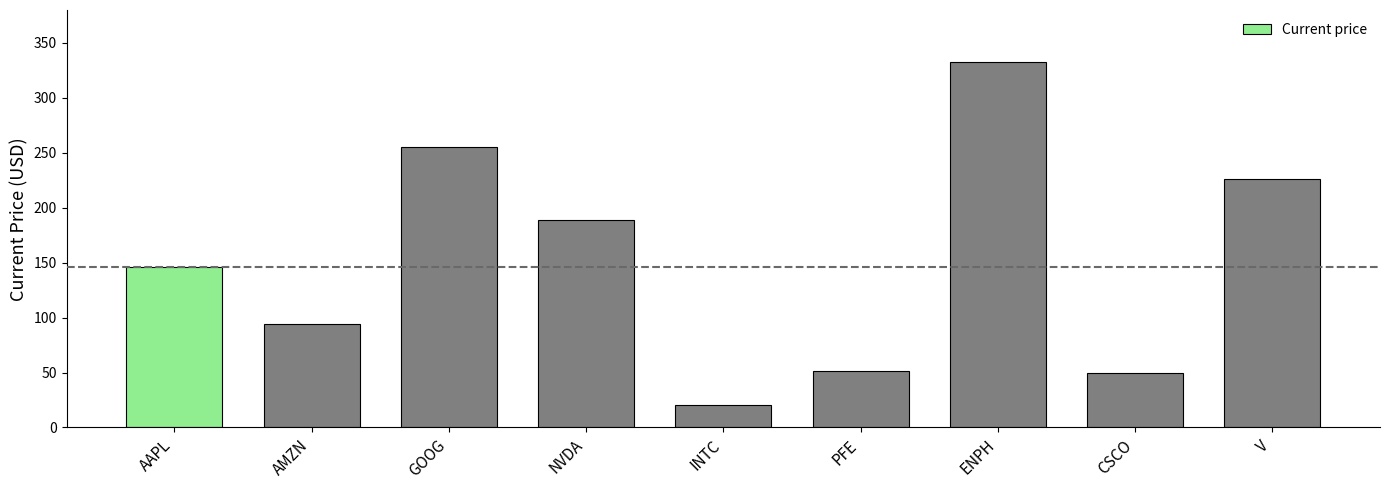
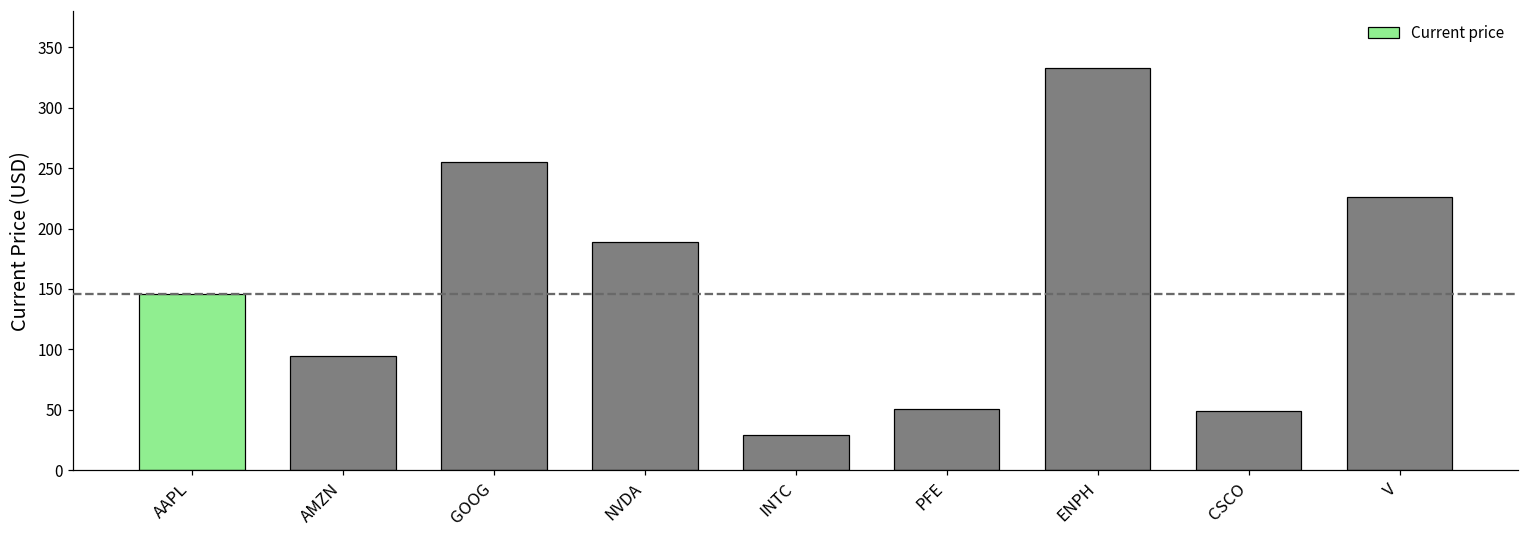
INTC: 21 -> 29
